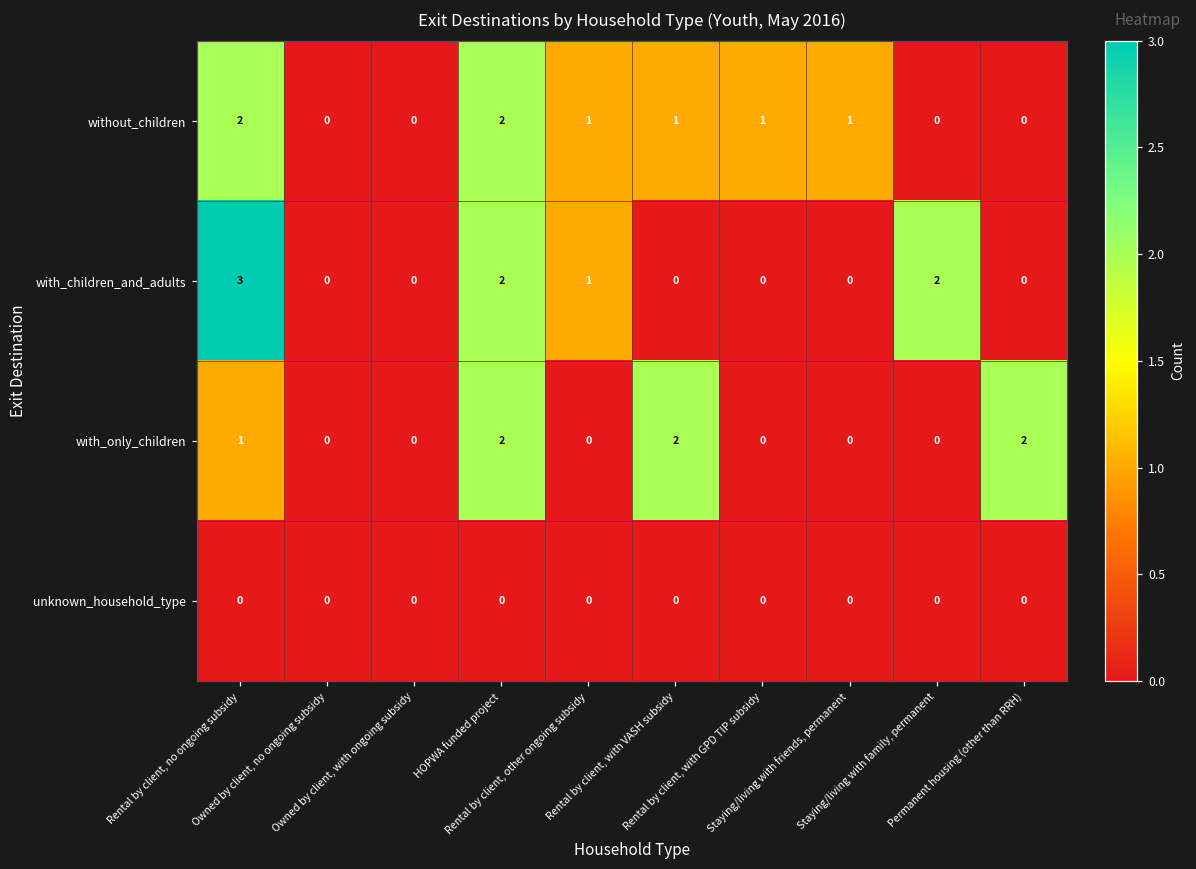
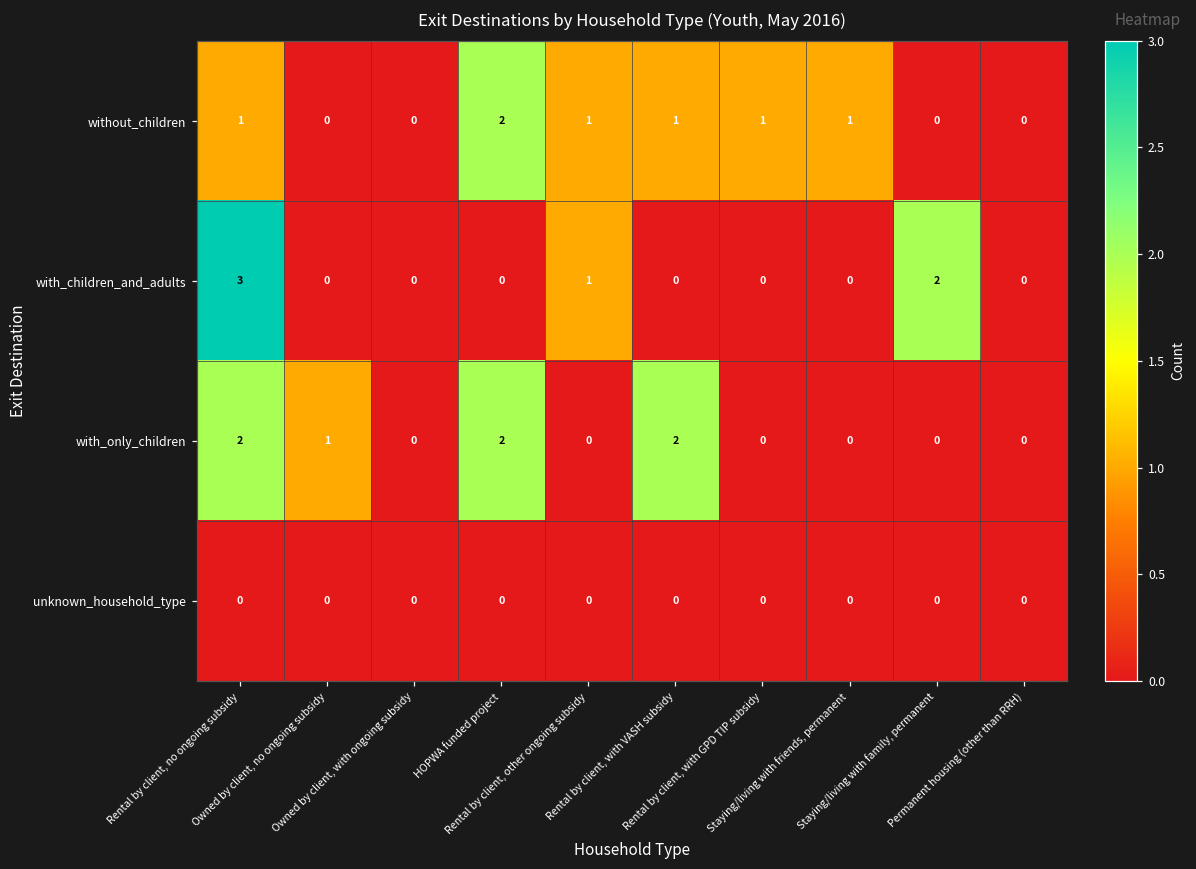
without_children, Rental by client, no ongoing subsidy: 2 -> 1
with_children_and_adults, HOPWA funded project: 2 -> 0
with_only_children, Rental by client, no ongoing subsidy: 1 -> 2
with_only_children, Owned by client, no ongoing subsidy: 0 -> 1
with_only_children, Permanent housing (other than RRH): 2 -> 0
